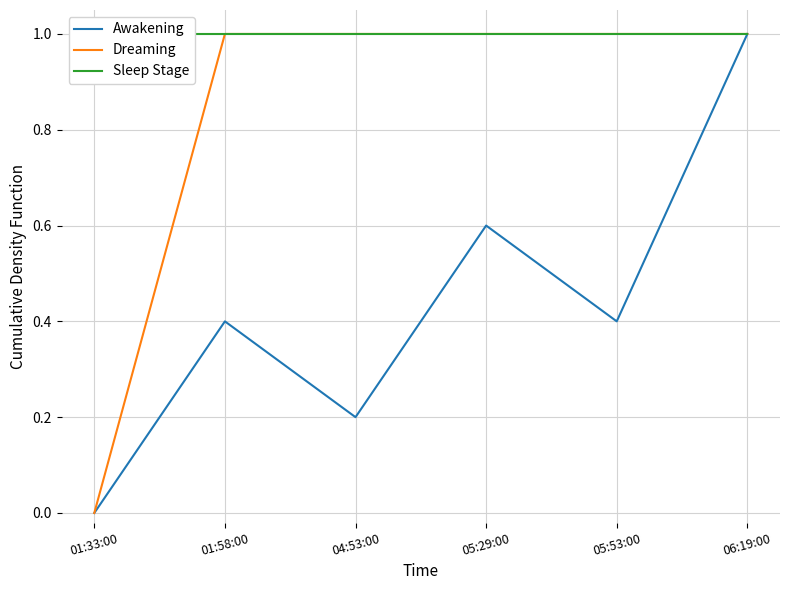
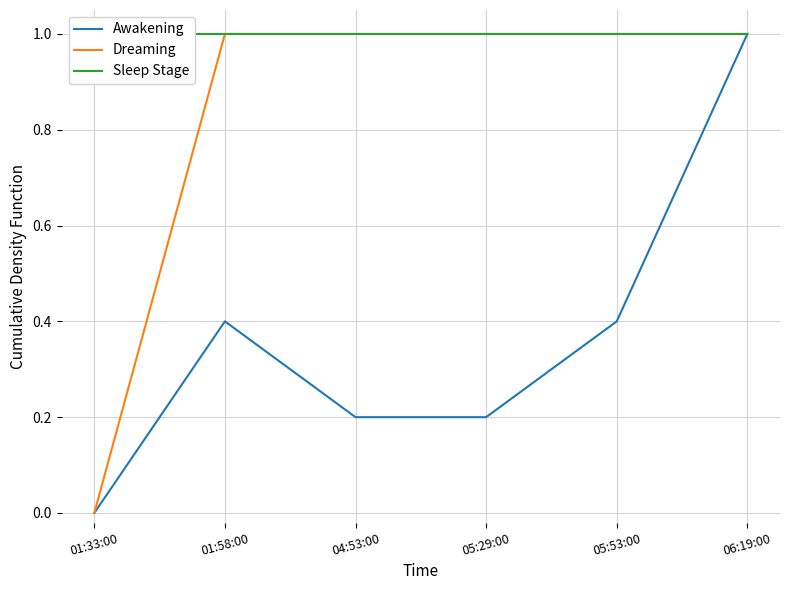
Awakening, 05:29:00: 0.60 -> 0.20
